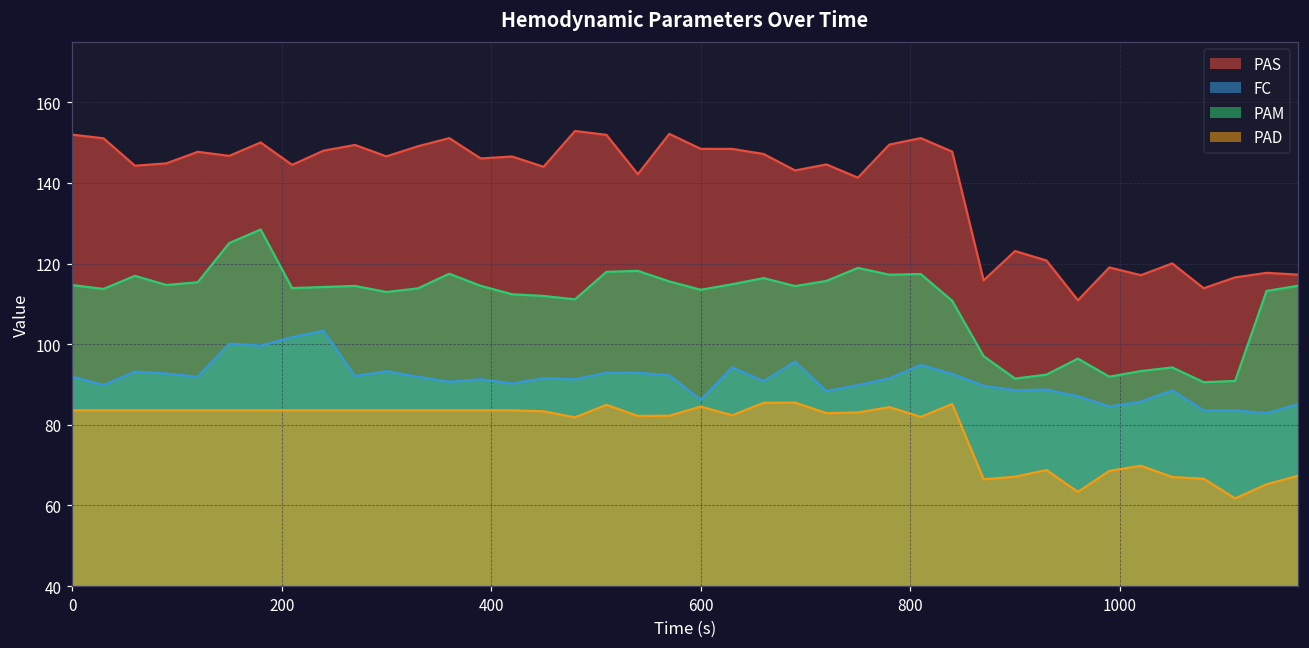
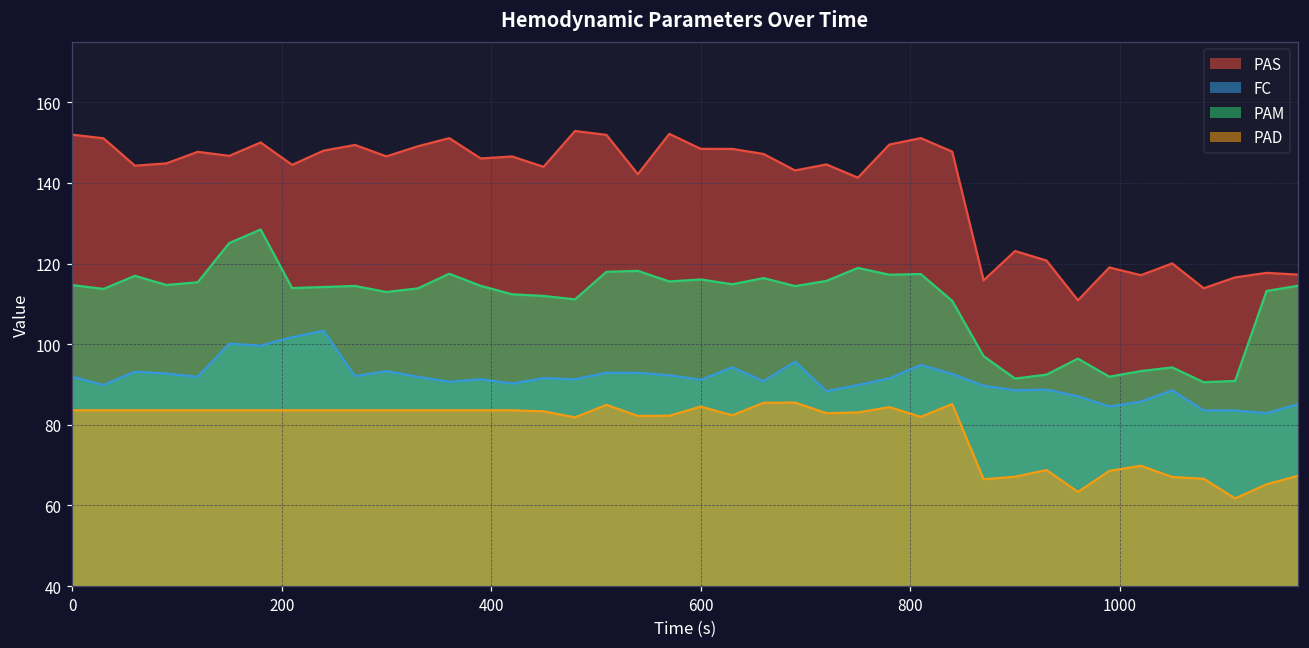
FC, 600: 86 -> 91
PAM, 600: 113 -> 116
